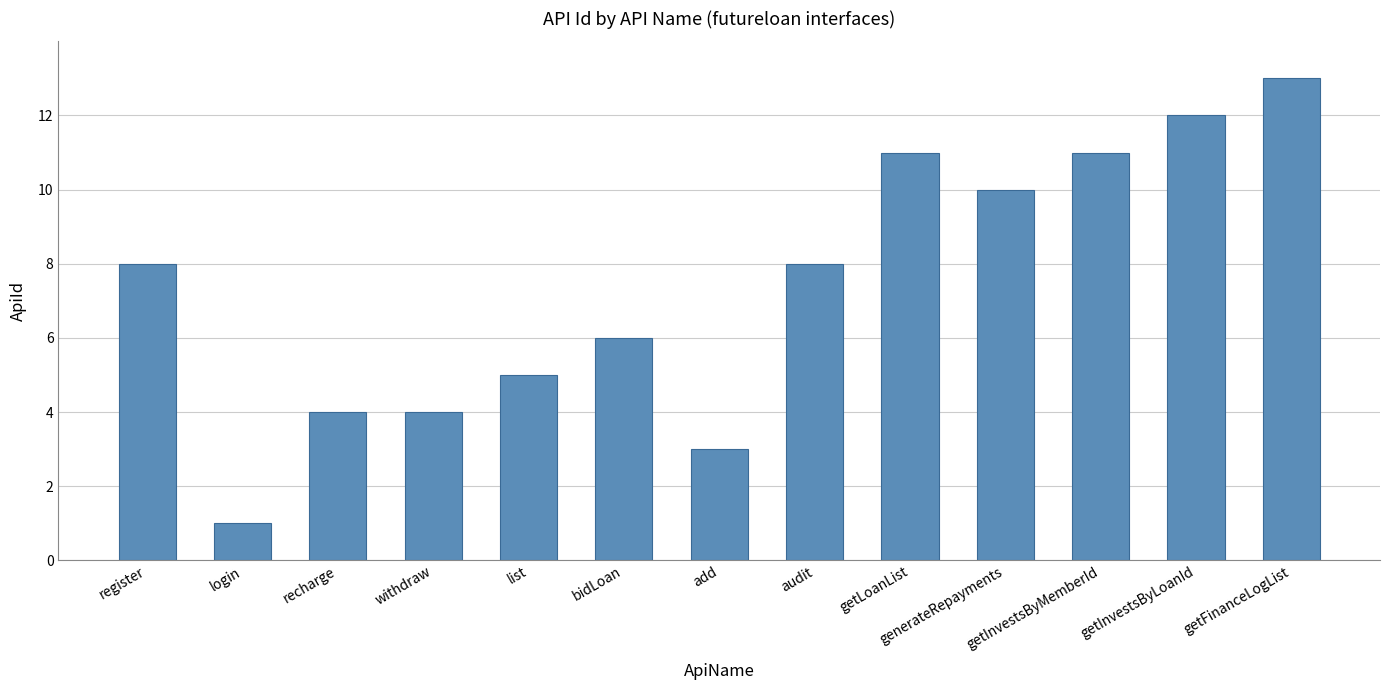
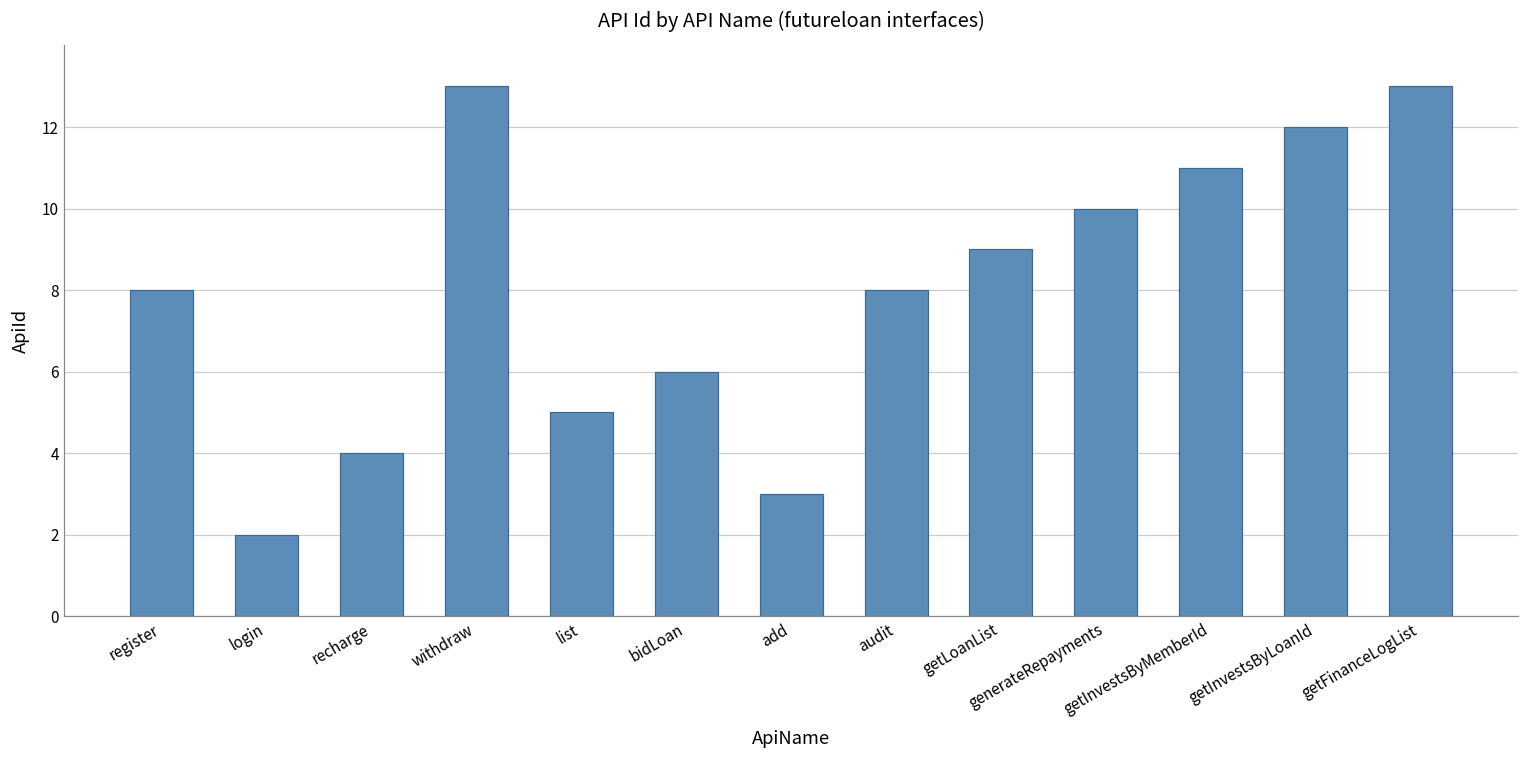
login: 1 -> 2
withdraw: 4 -> 13
getLoanList: 11 -> 9
